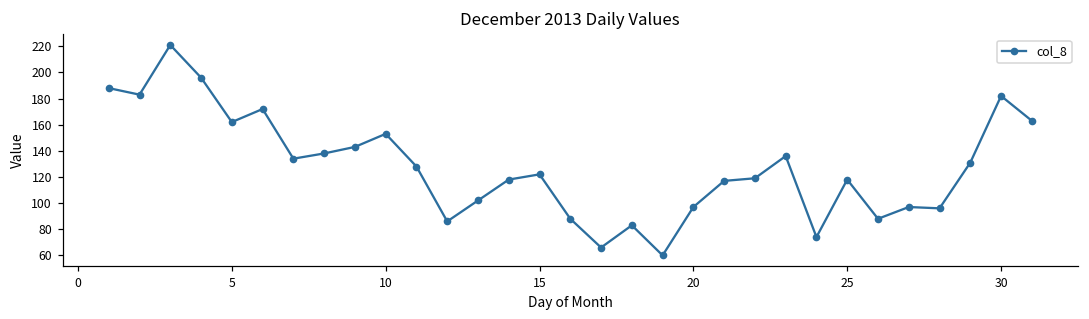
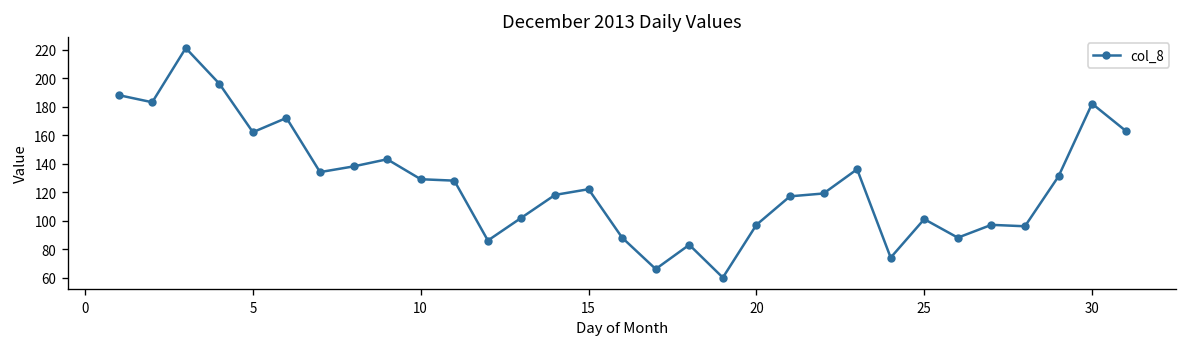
10: 153 -> 129
25: 118 -> 101
